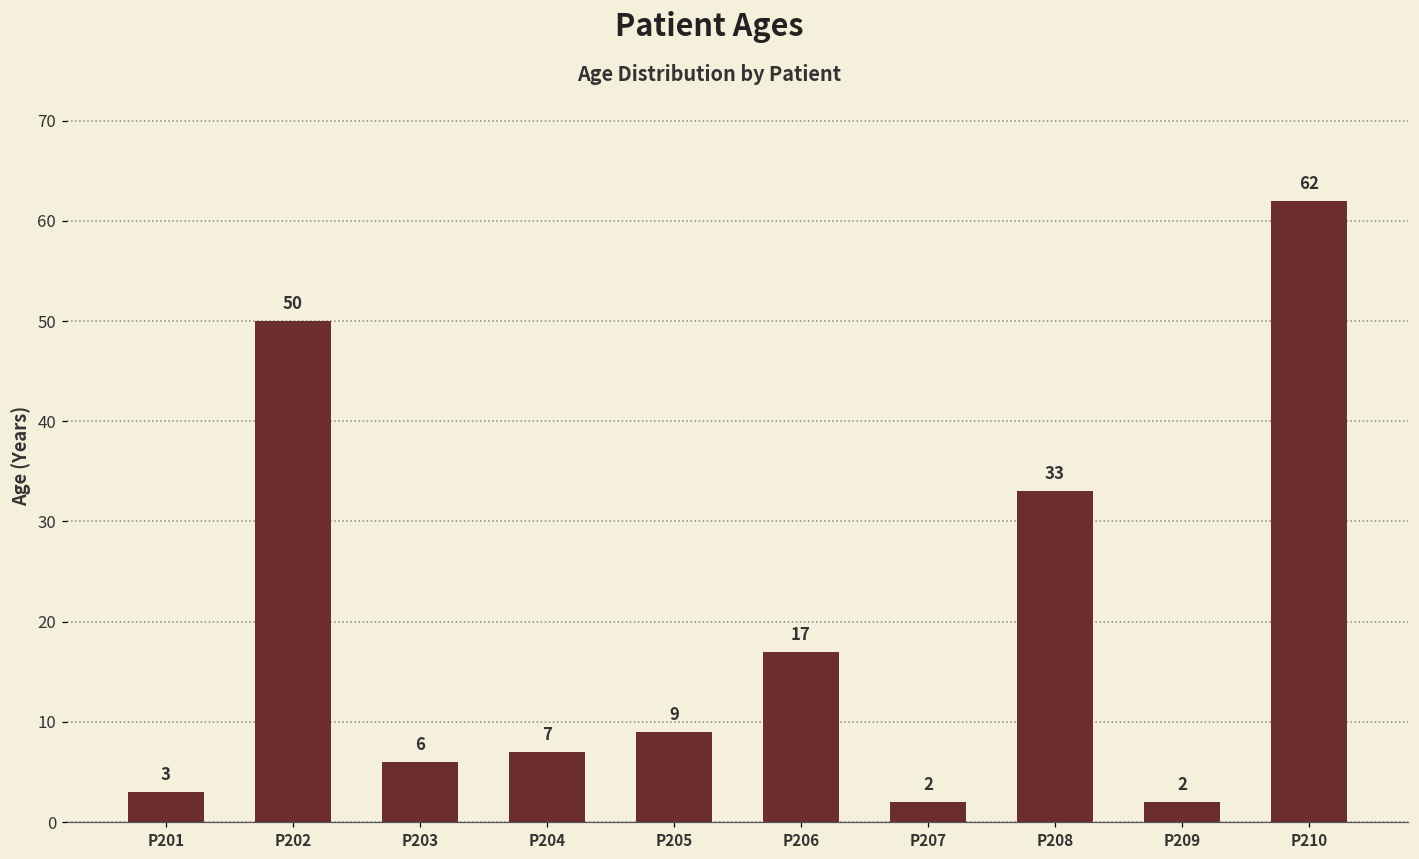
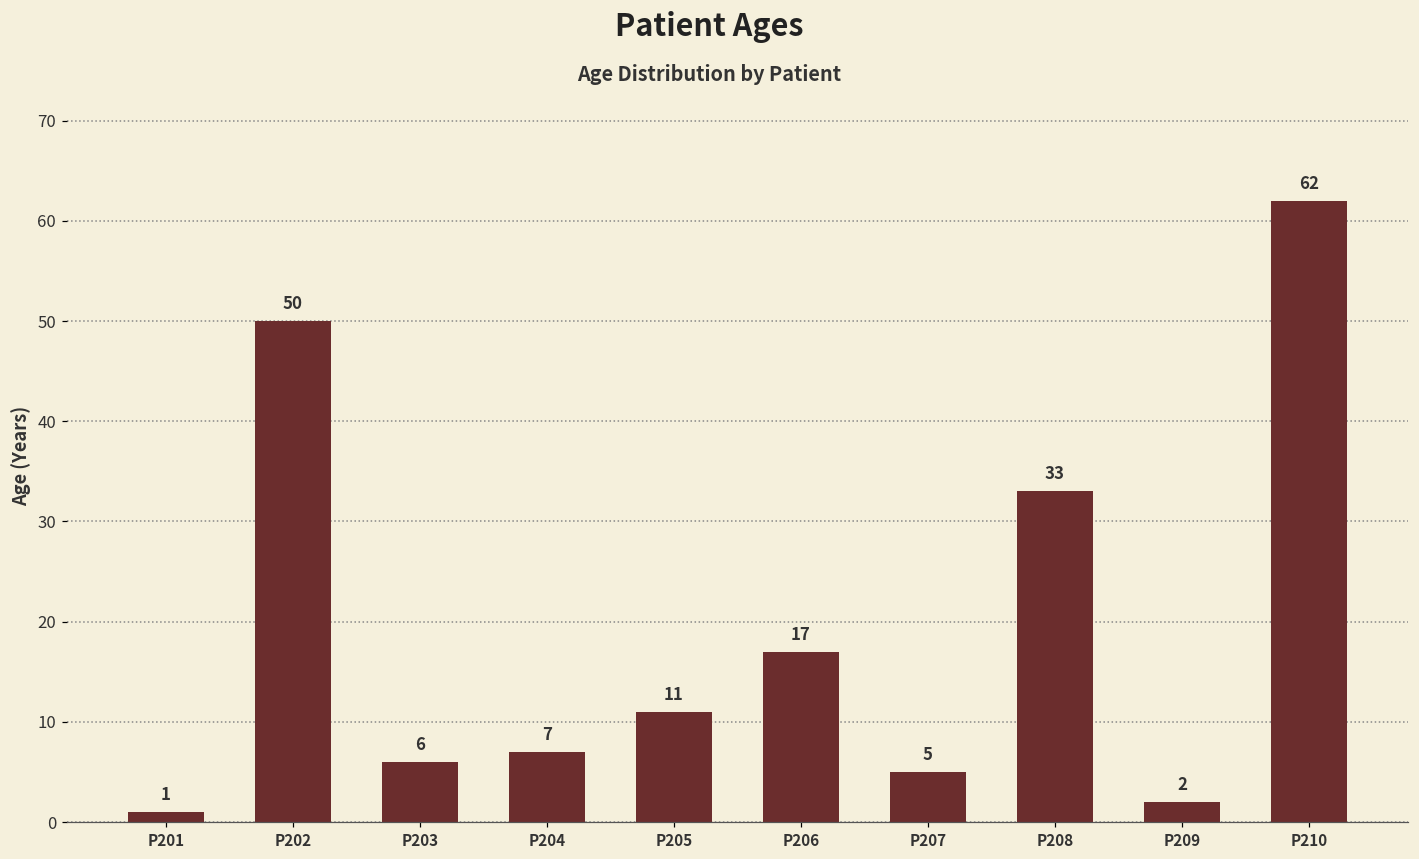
P201: 3 -> 1
P205: 9 -> 11
P207: 2 -> 5
